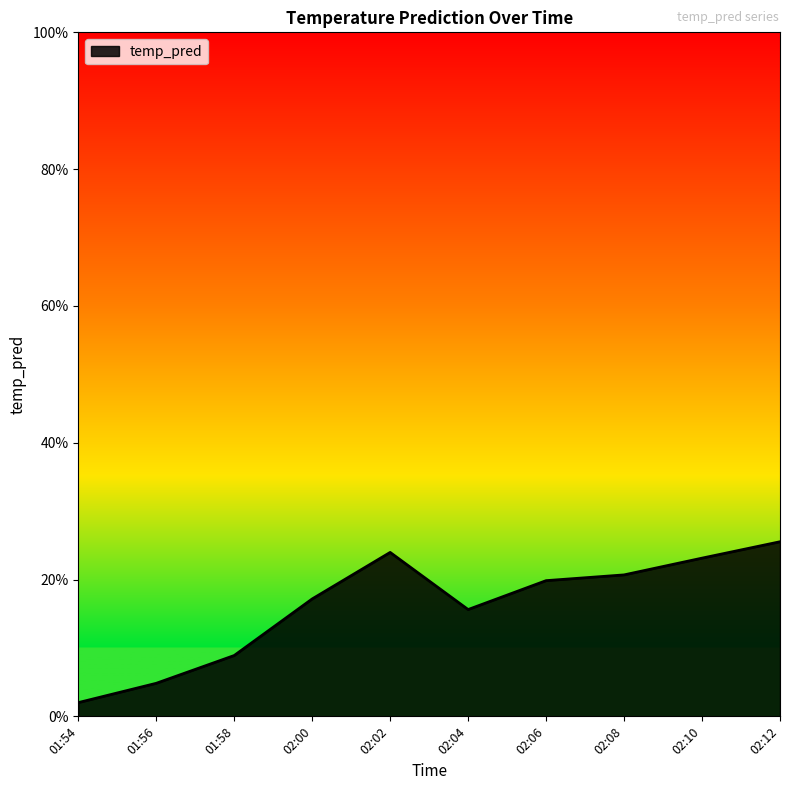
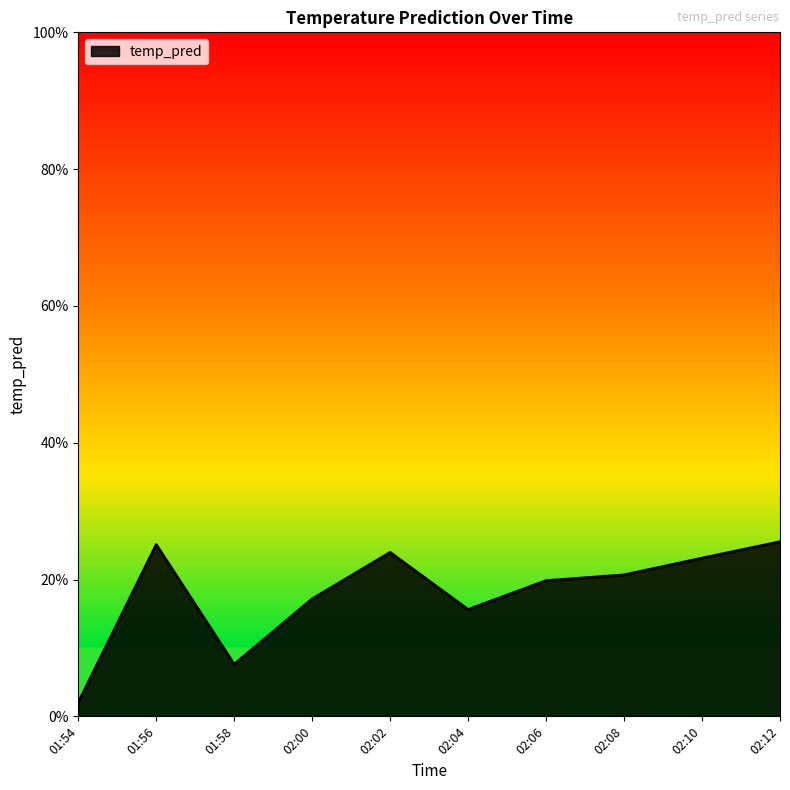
01:56: 5% -> 25%
01:58: 9% -> 8%
